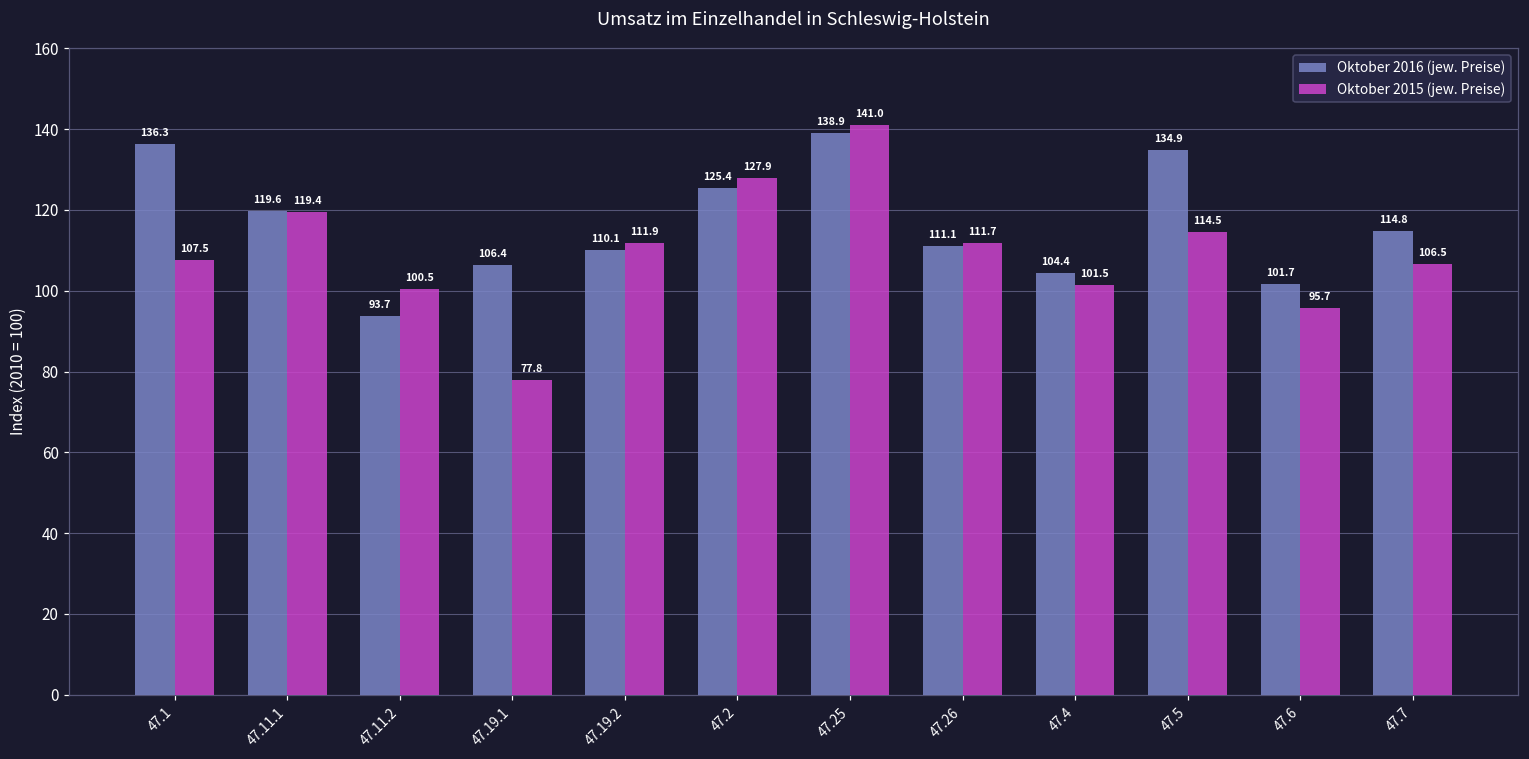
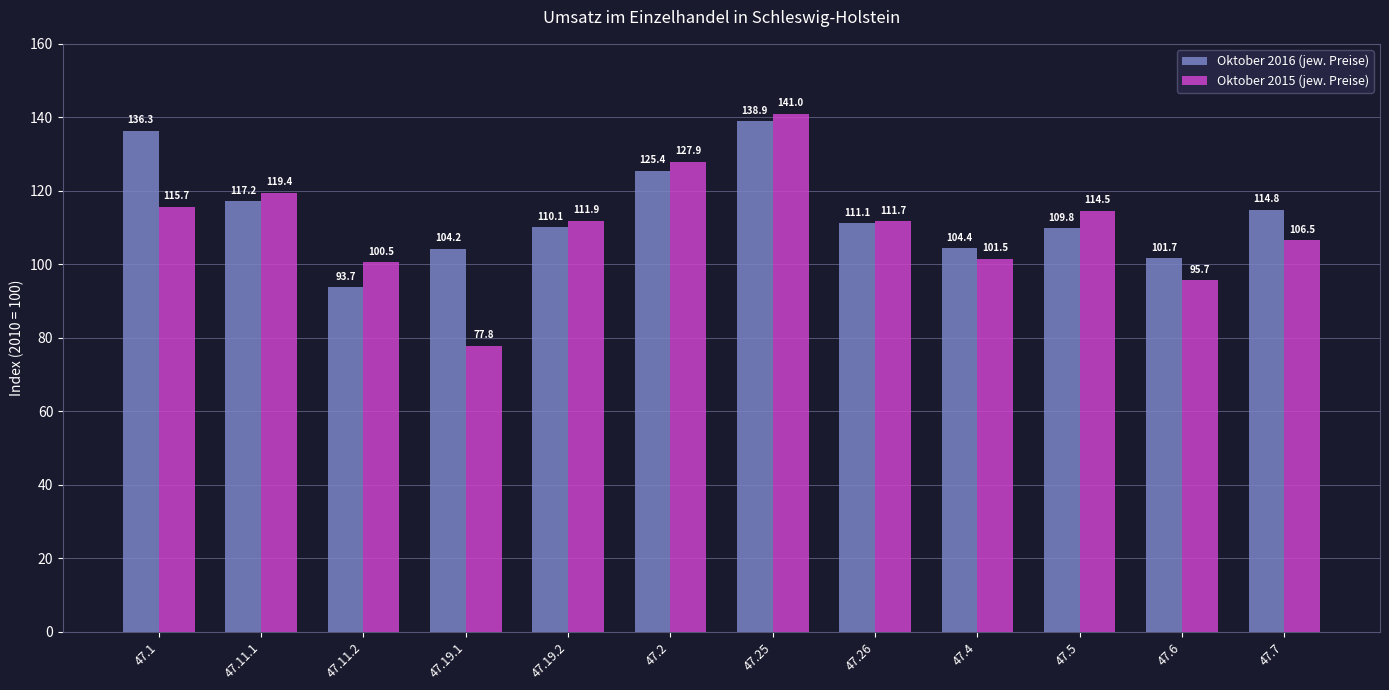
Oktober 2015 (jew. Preise), 47.1: 107.5 -> 115.7
Oktober 2016 (jew. Preise), 47.11.1: 119.6 -> 117.2
Oktober 2016 (jew. Preise), 47.19.1: 106.4 -> 104.2
Oktober 2016 (jew. Preise), 47.5: 134.9 -> 109.8
